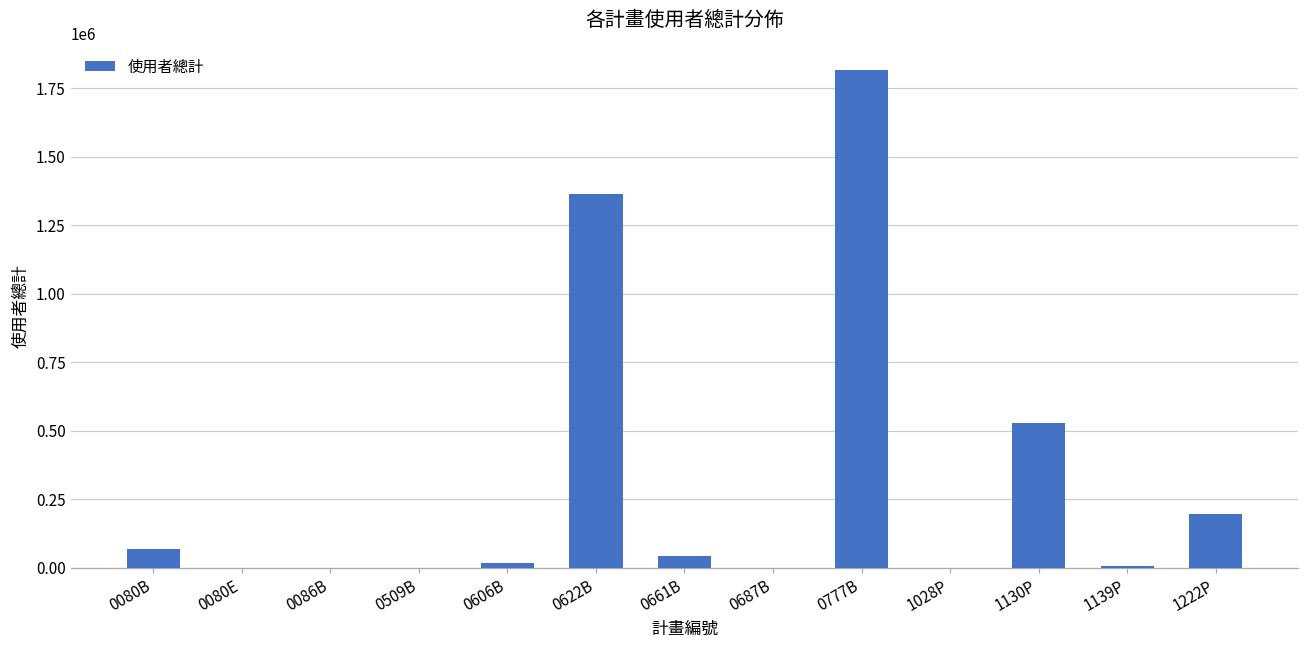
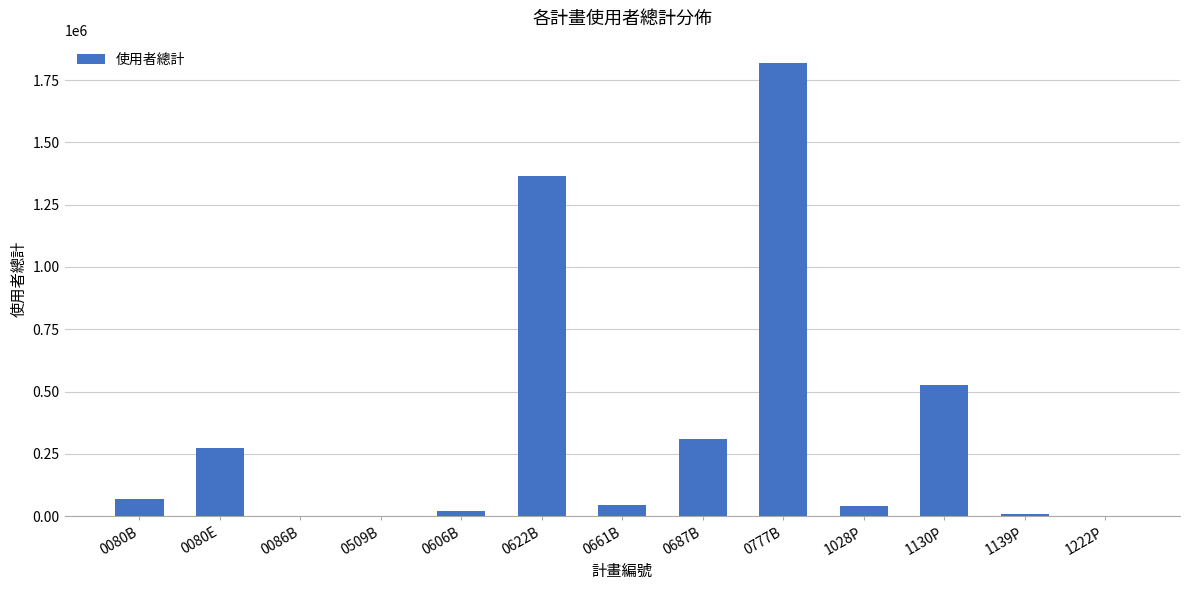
0080E: 0 -> 270000
0687B: 0 -> 310000
1028P: 0 -> 40000
1222P: 200000 -> 0
